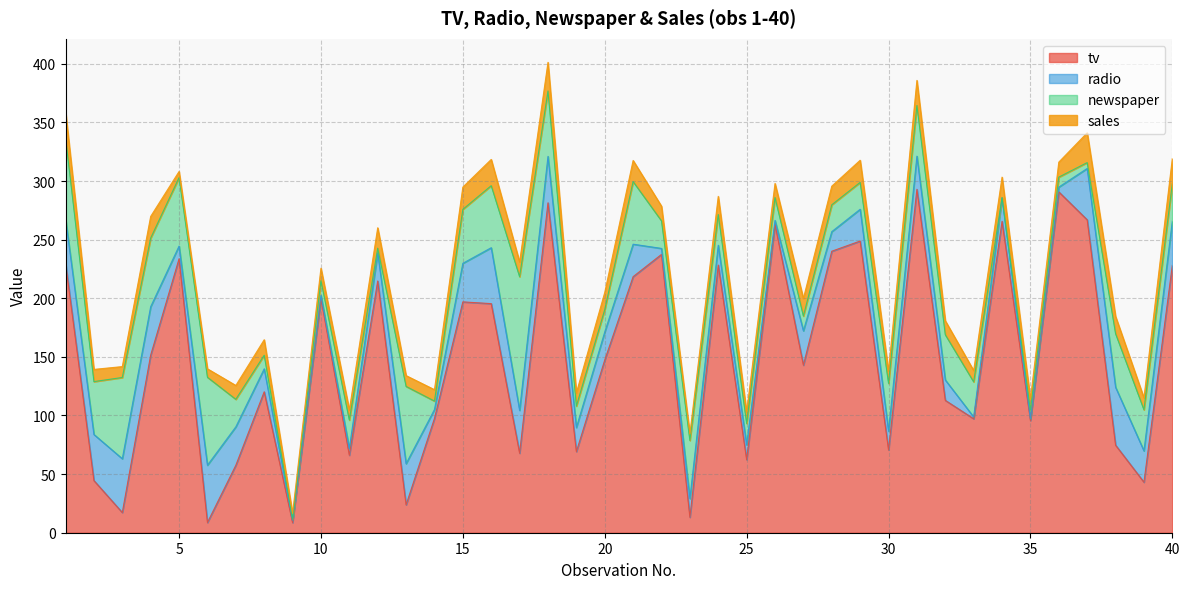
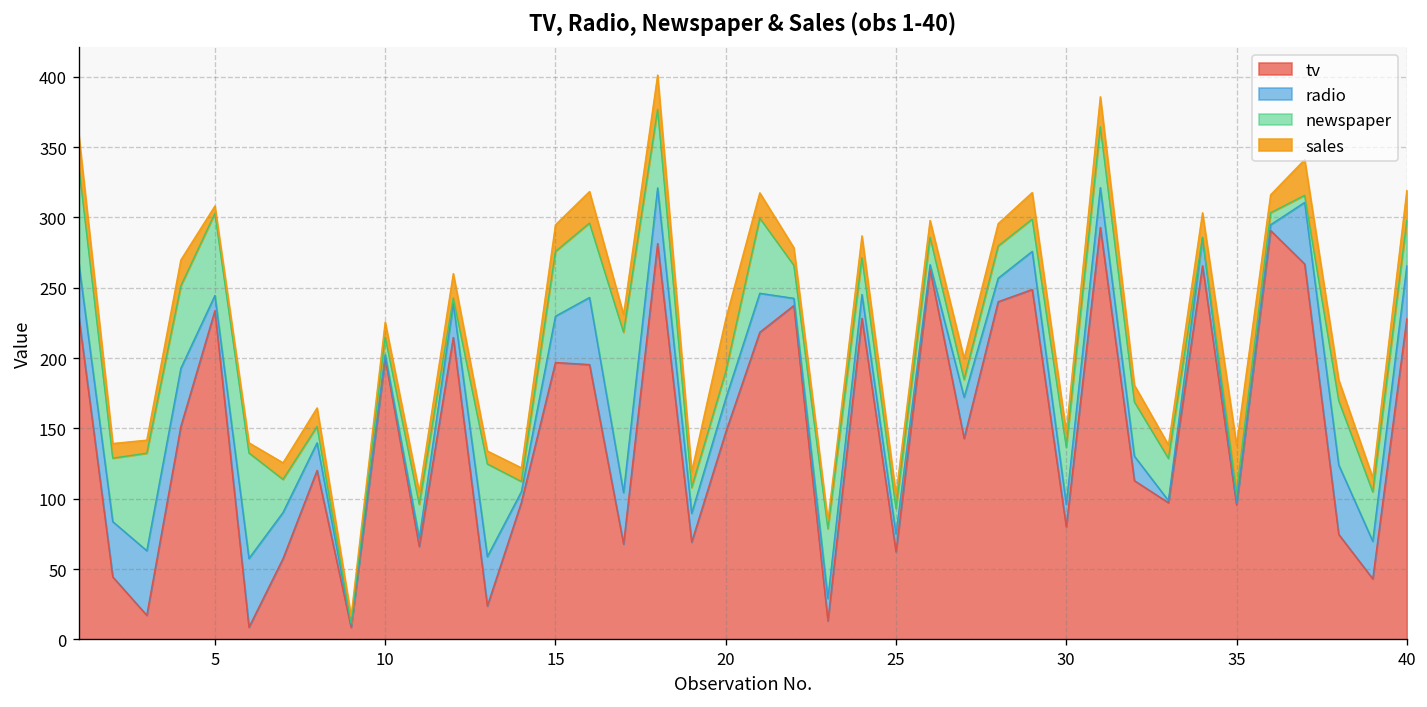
sales, 20: 15 -> 37
tv, 30: 71 -> 80
sales, 35: 10 -> 34
